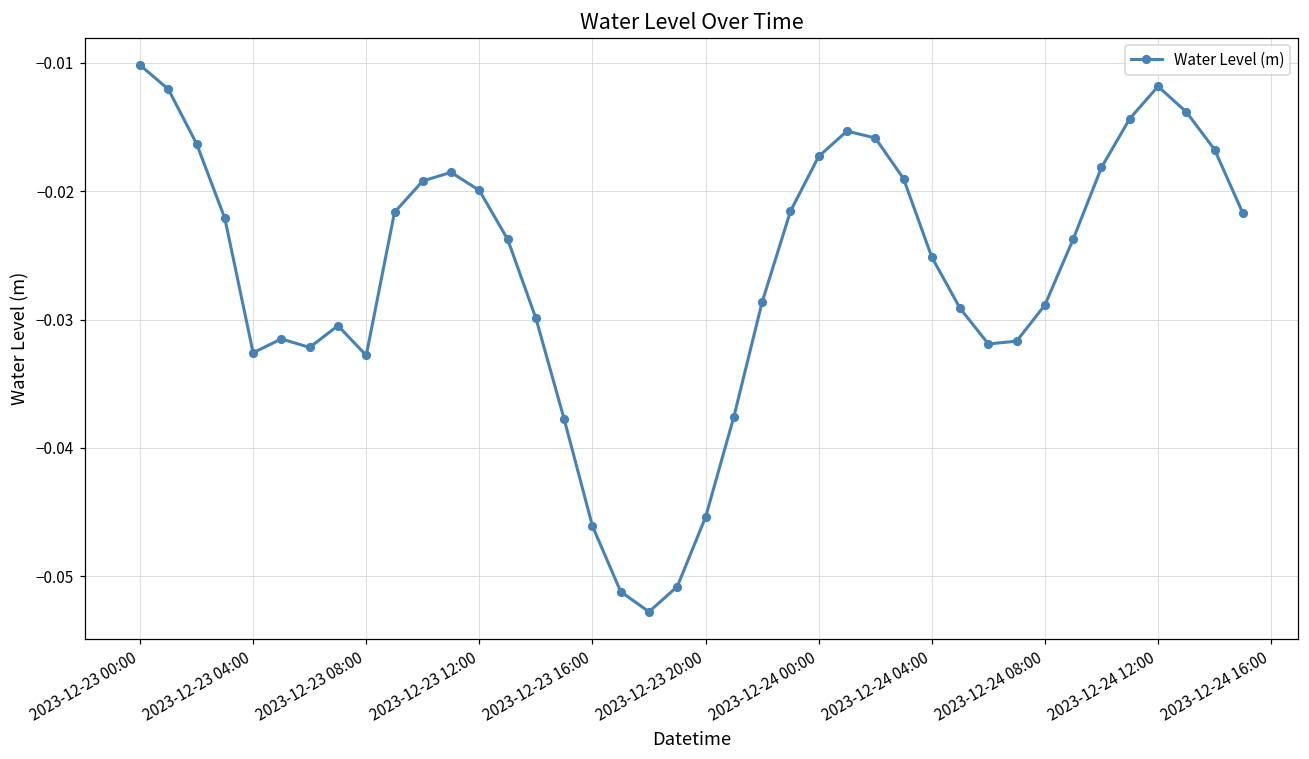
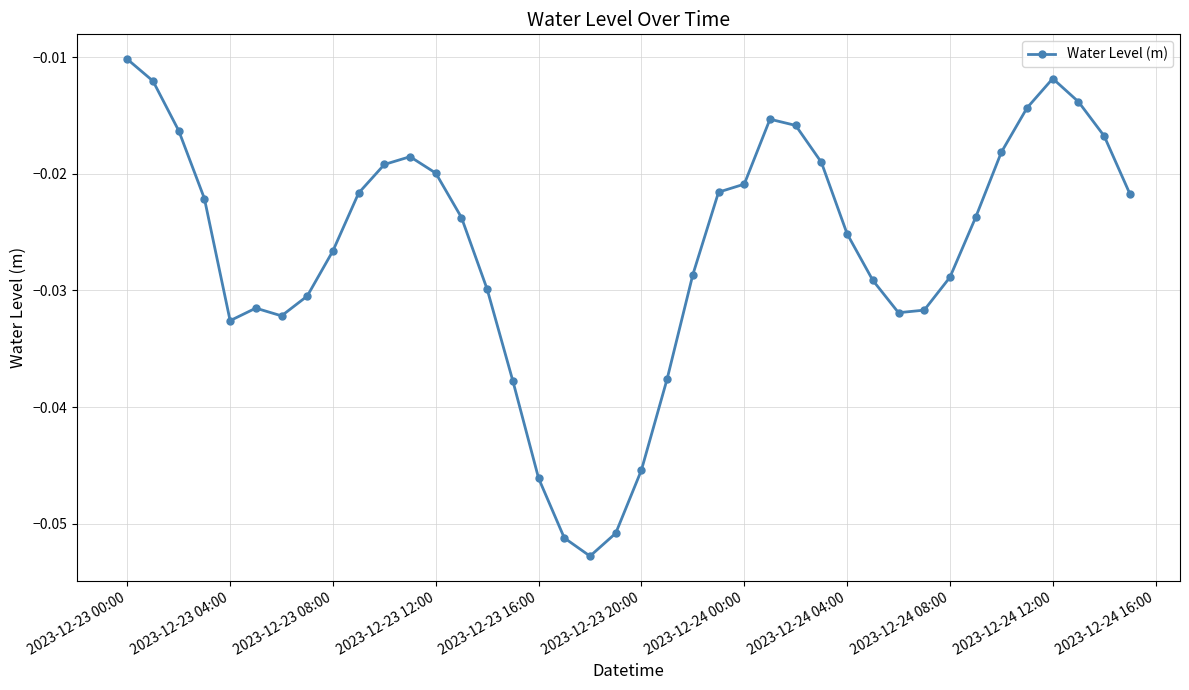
2023-12-23 08:00: -0.0328 -> -0.0266
2023-12-24 00:00: -0.0173 -> -0.0209
